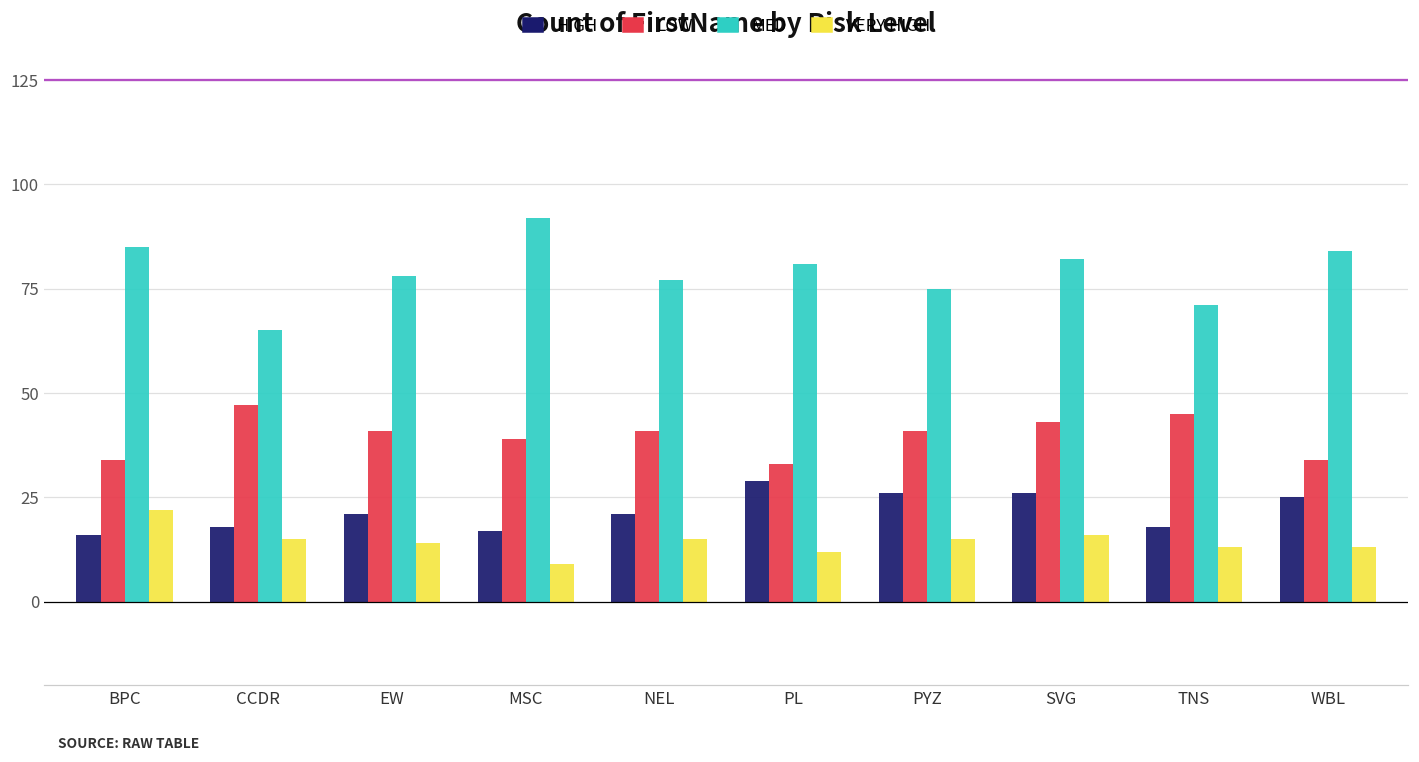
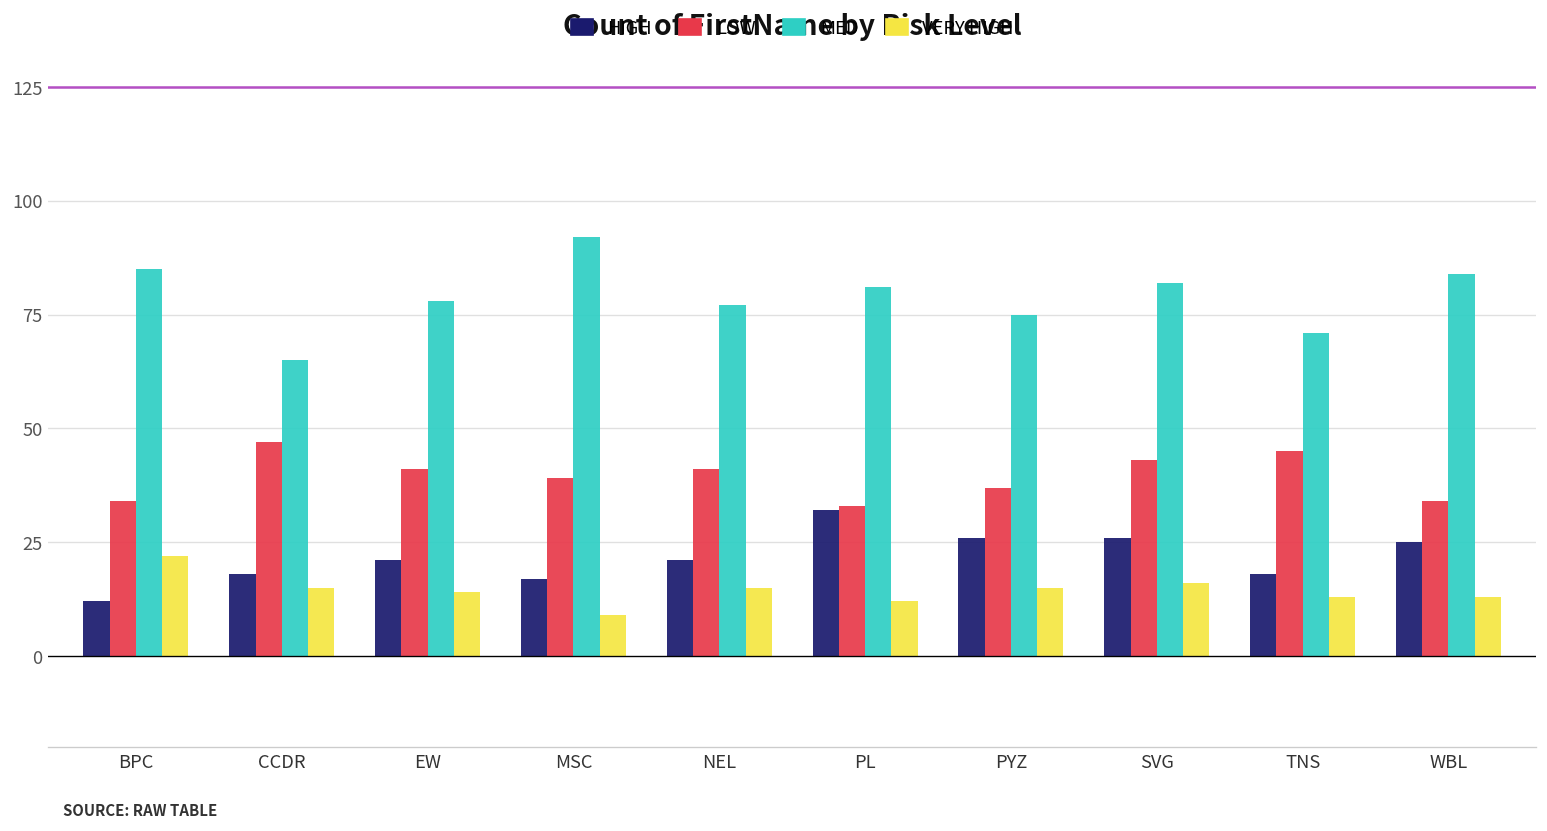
HIGH, BPC: 16 -> 12
HIGH, PL: 29 -> 32
LOW, PYZ: 41 -> 37
